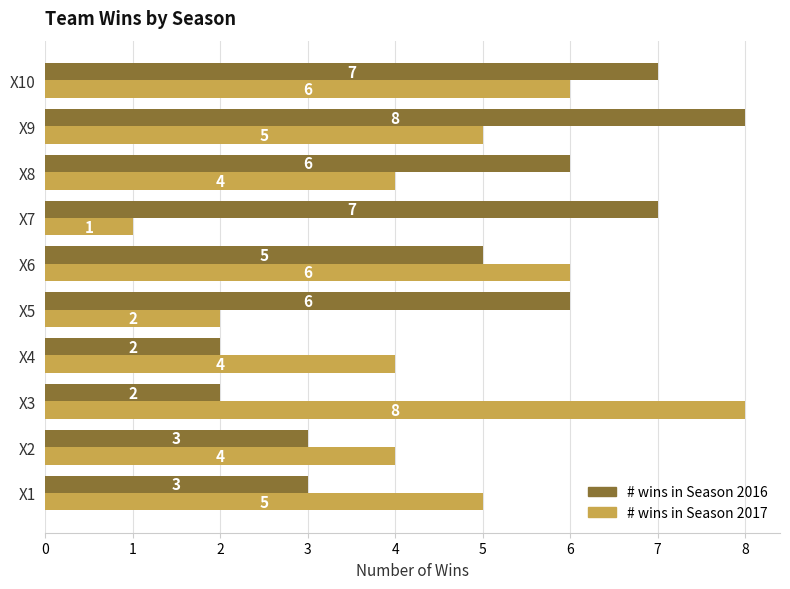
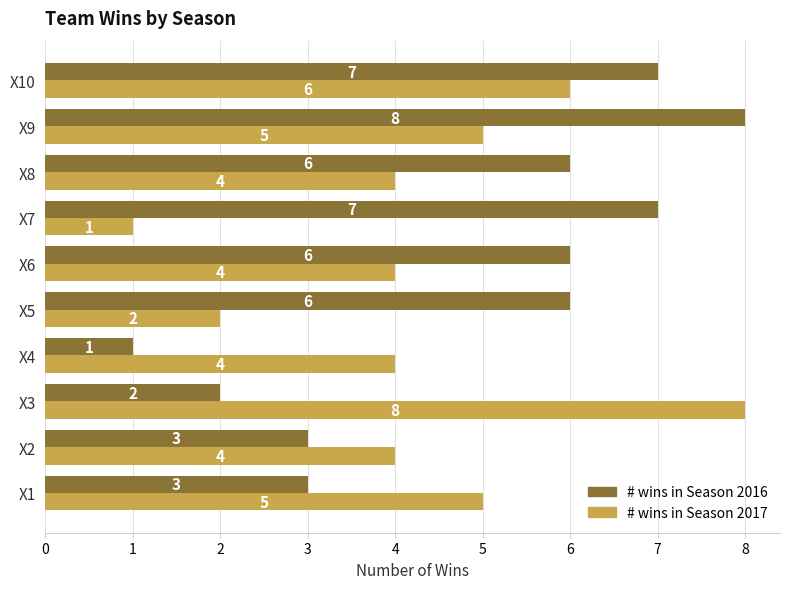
# wins in Season 2016, X6: 5 -> 6
# wins in Season 2017, X6: 6 -> 4
# wins in Season 2016, X4: 2 -> 1
